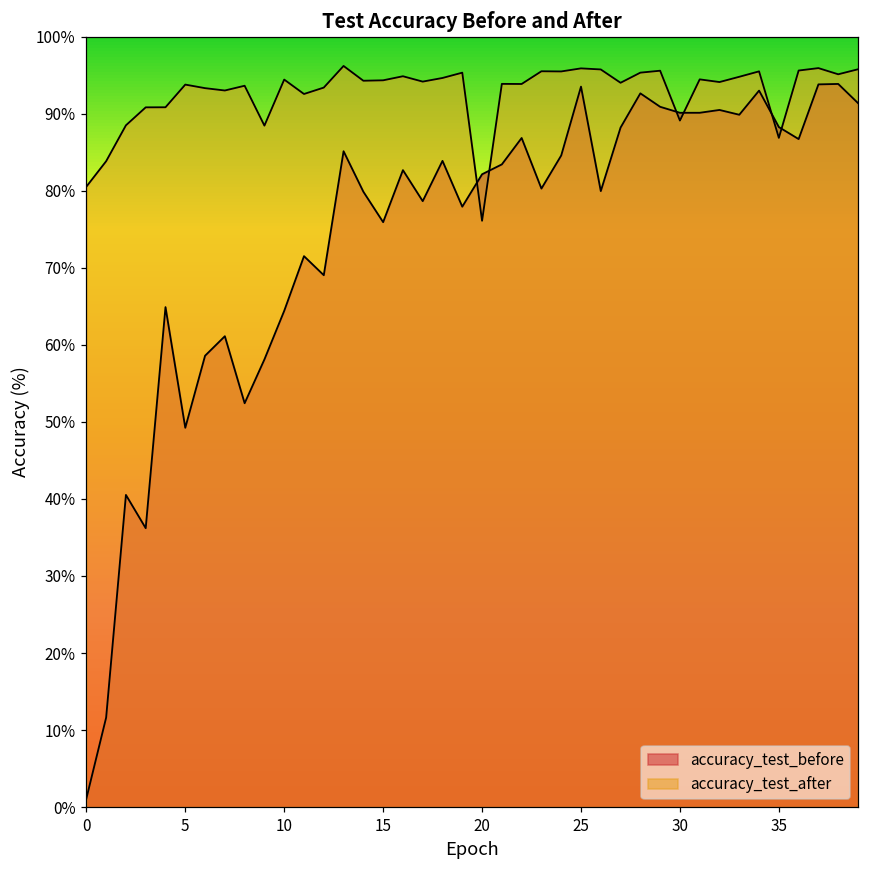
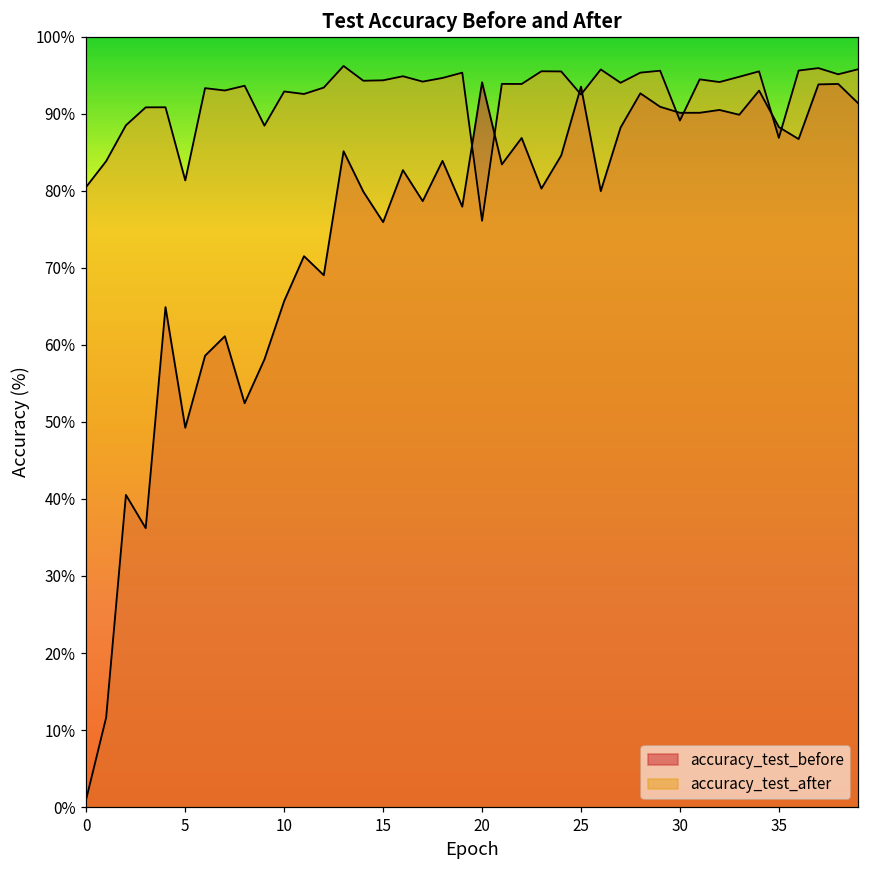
accuracy_test_after, 5: 94% -> 81%
accuracy_test_before, 10: 64% -> 66%
accuracy_test_after, 10: 94% -> 93%
accuracy_test_before, 20: 82% -> 94%
accuracy_test_after, 25: 96% -> 92%
